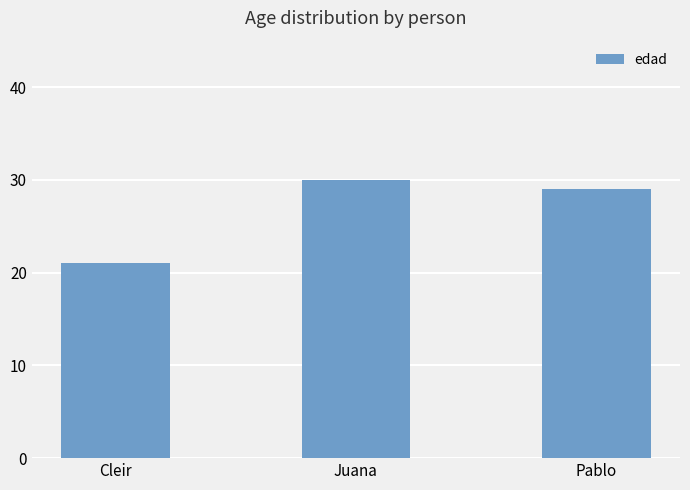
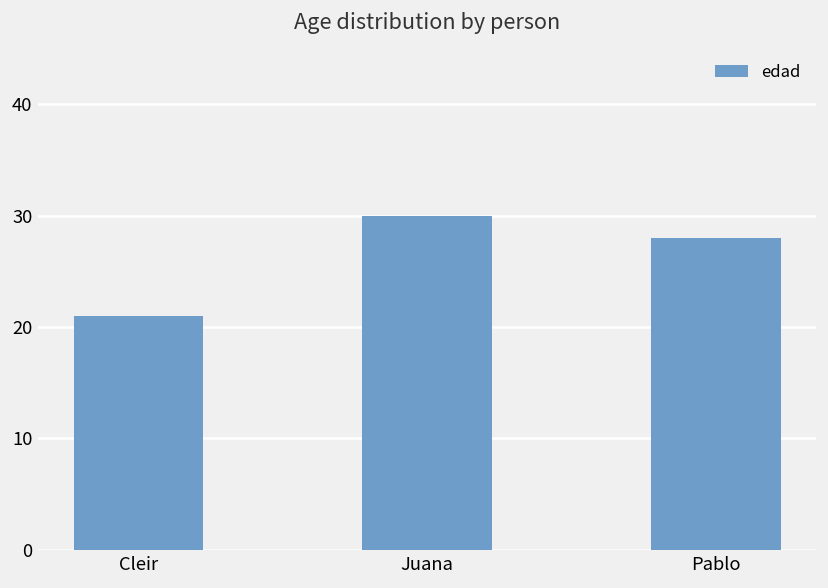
Pablo: 29 -> 28
